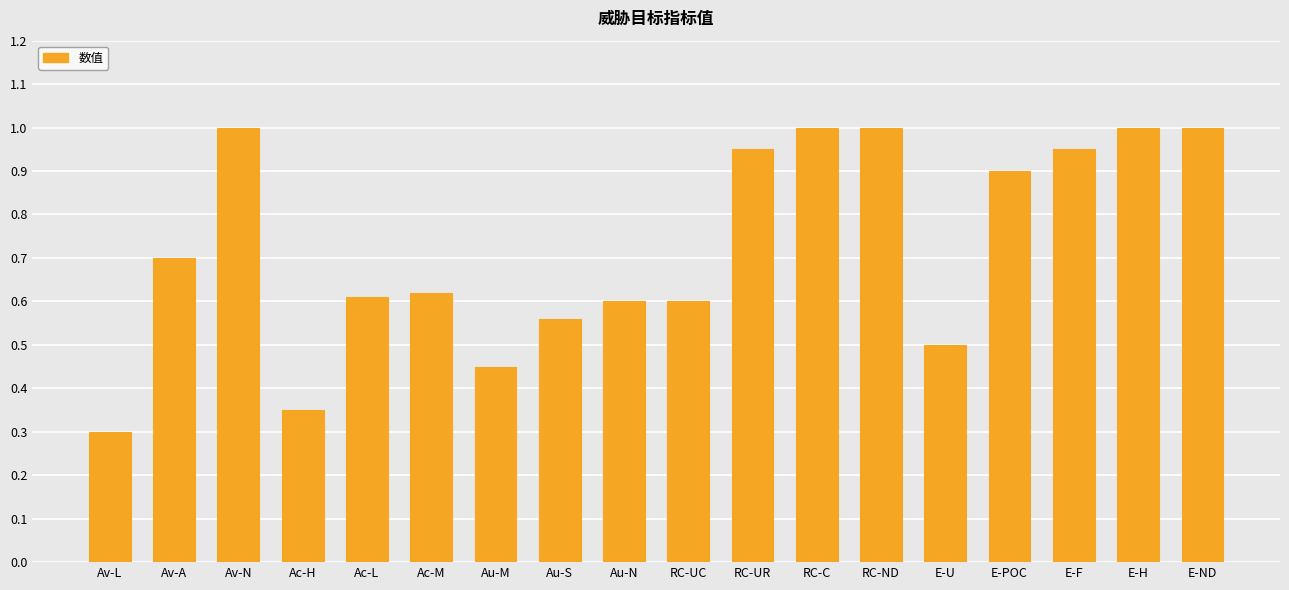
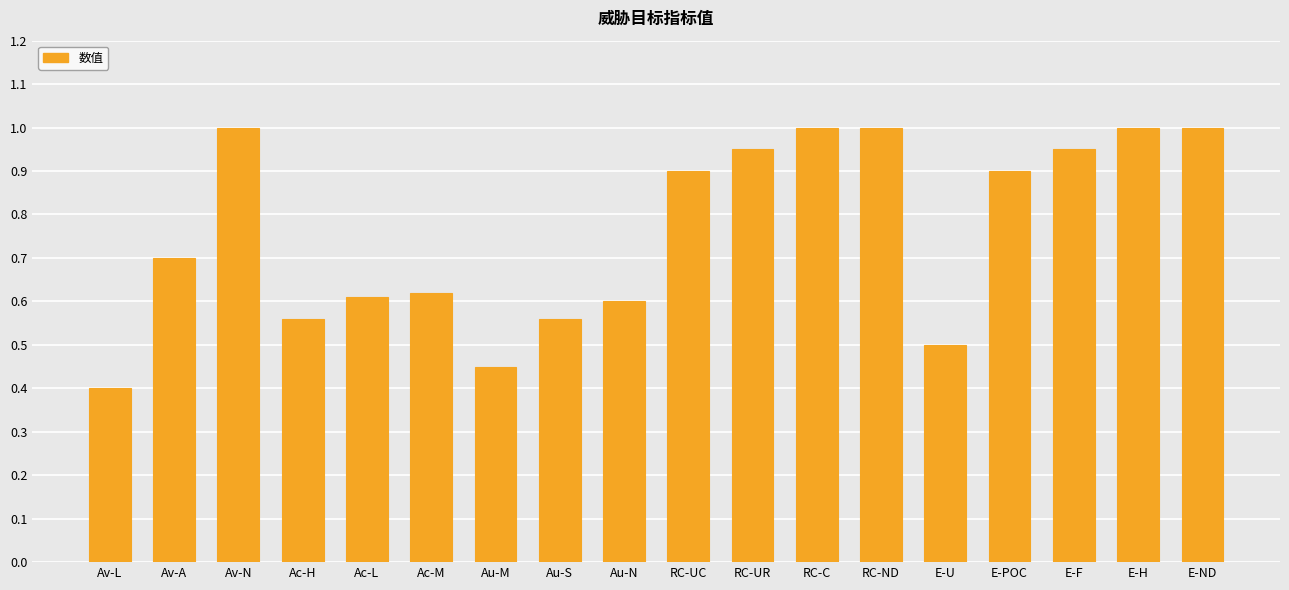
Av-L: 0.3 -> 0.4
Ac-H: 0.35 -> 0.56
RC-UC: 0.6 -> 0.9
